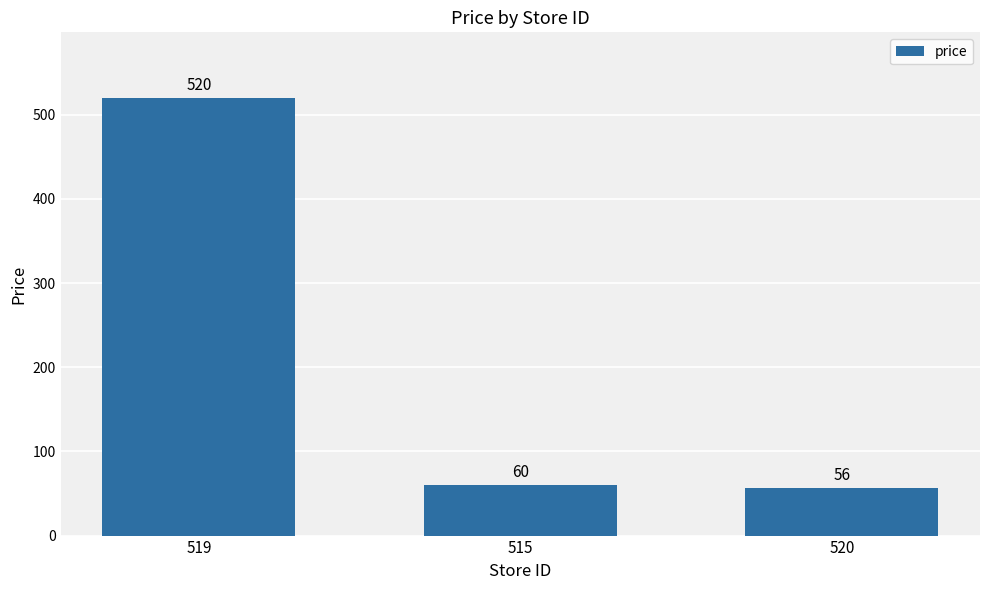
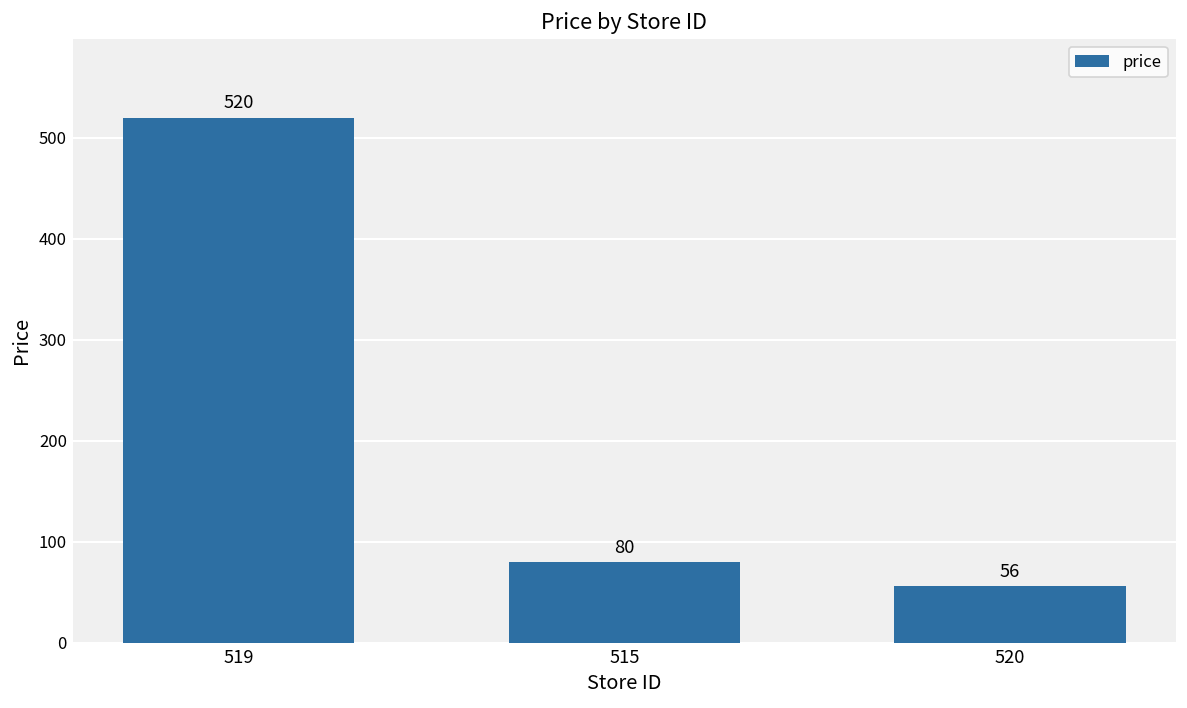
515: 60 -> 80
